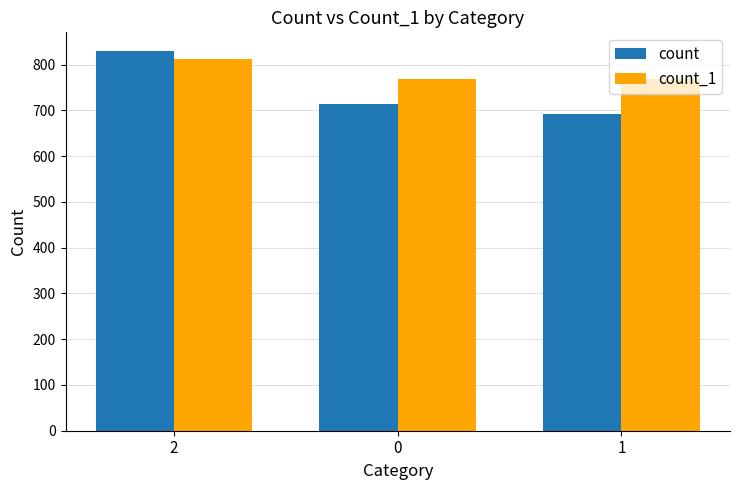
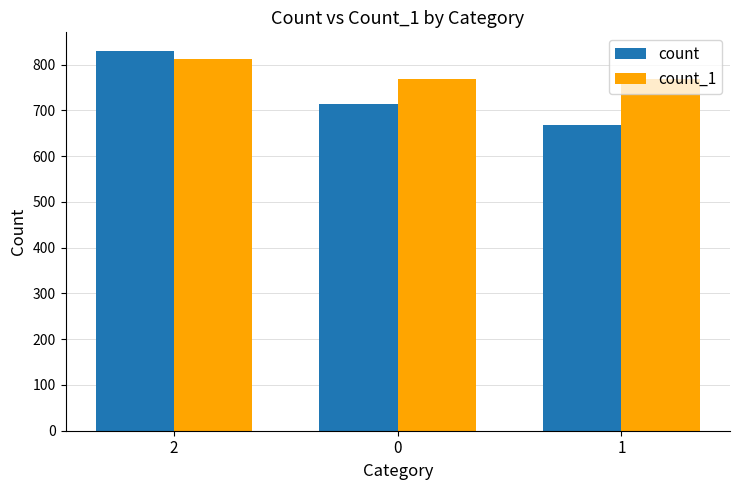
count, 1: 690 -> 670
